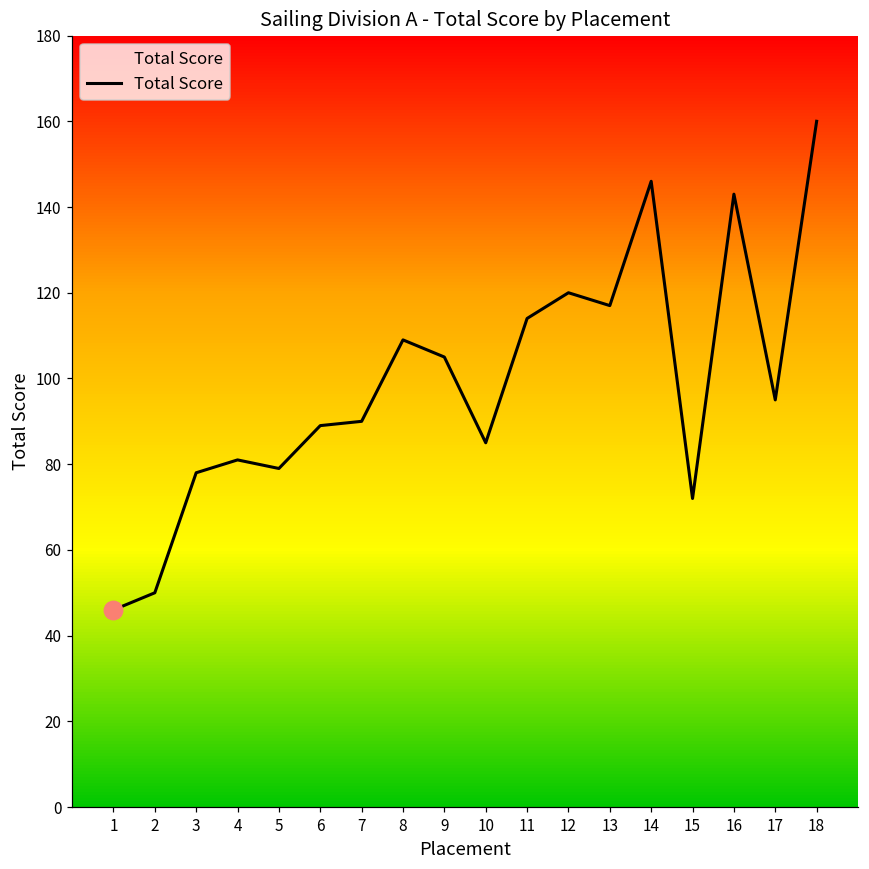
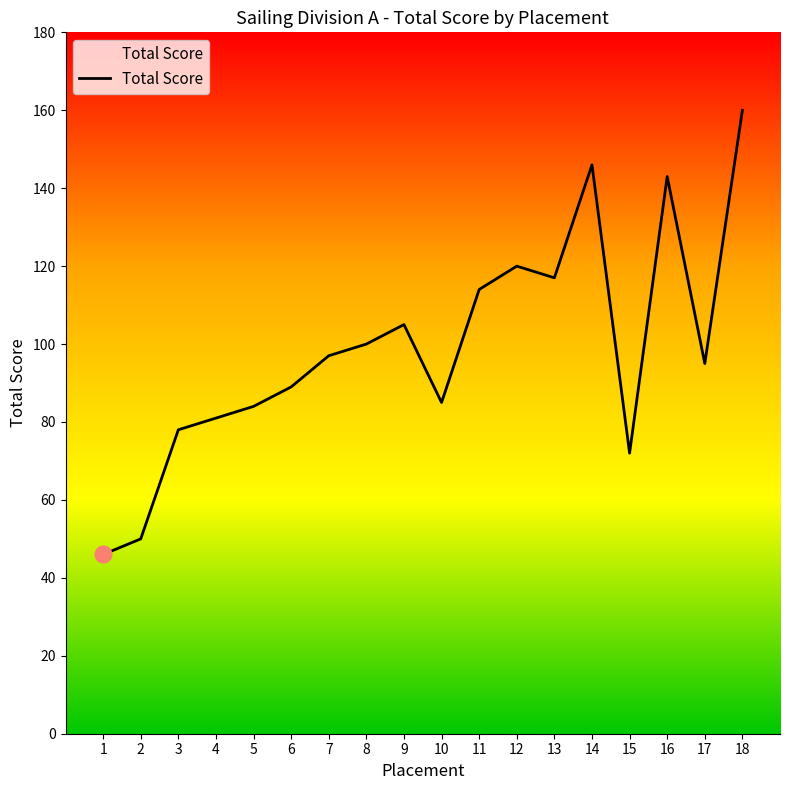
Total Score, 5: 79 -> 84
Total Score, 7: 90 -> 97
Total Score, 8: 109 -> 100
